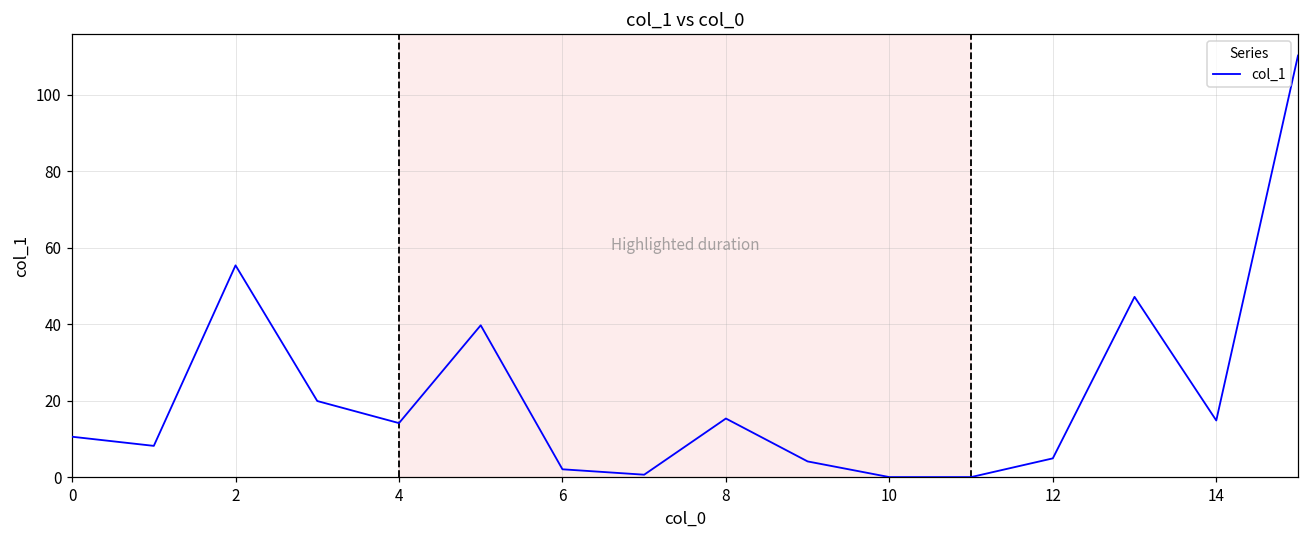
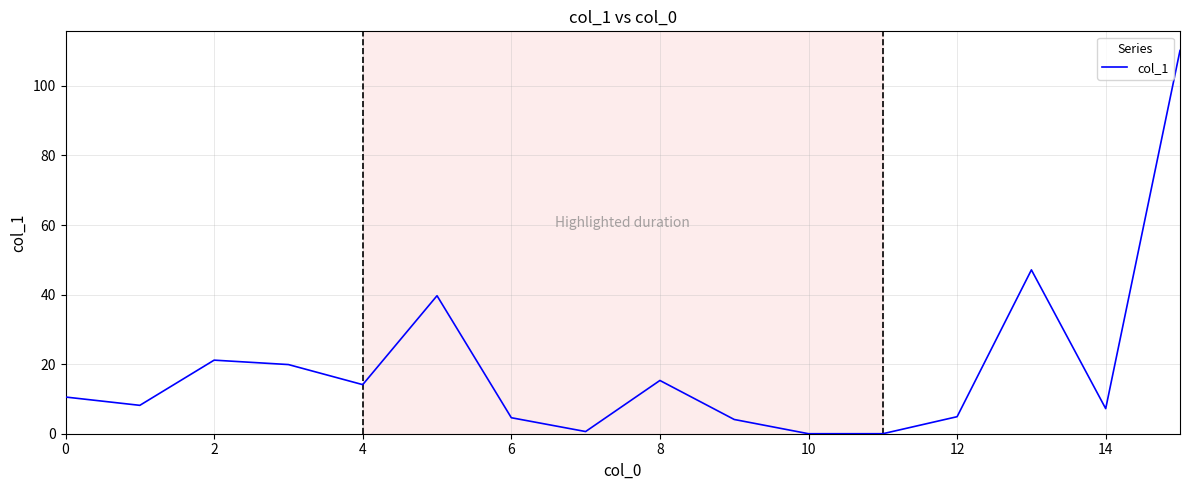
2: 55 -> 21
6: 2 -> 5
14: 15 -> 7
